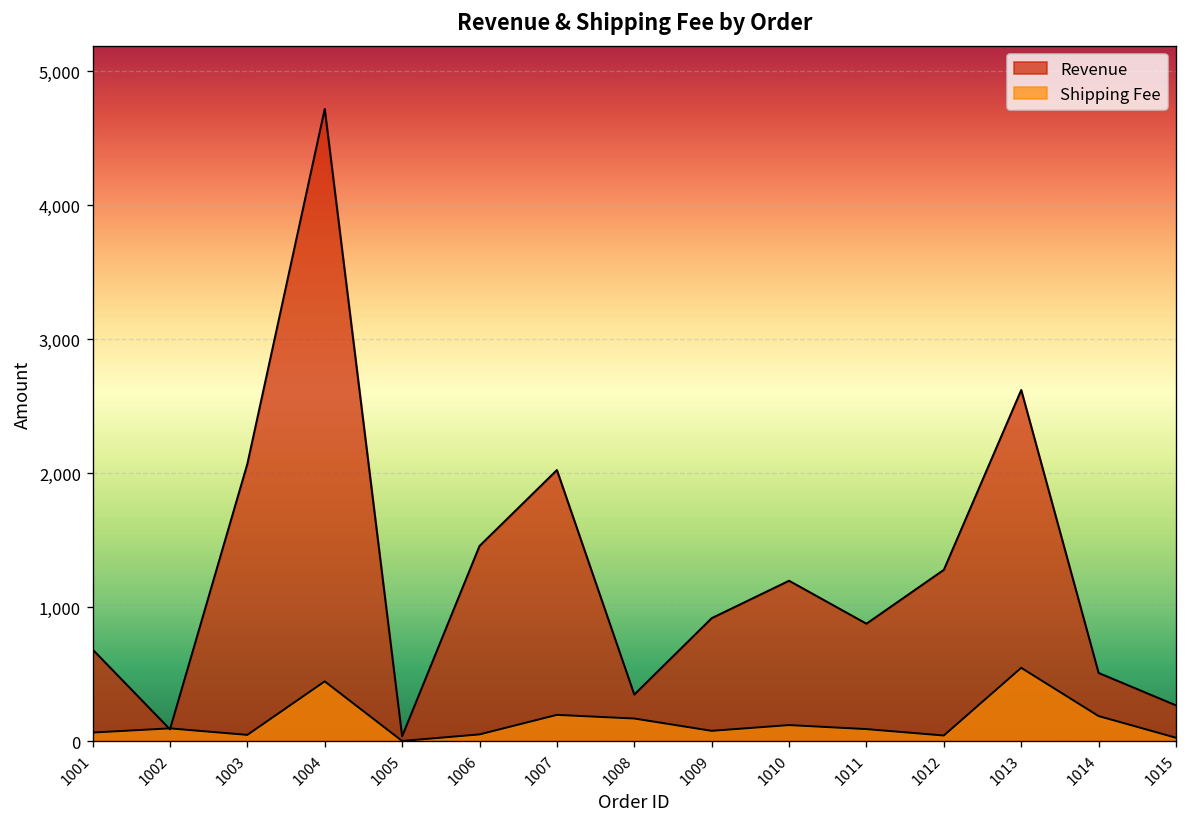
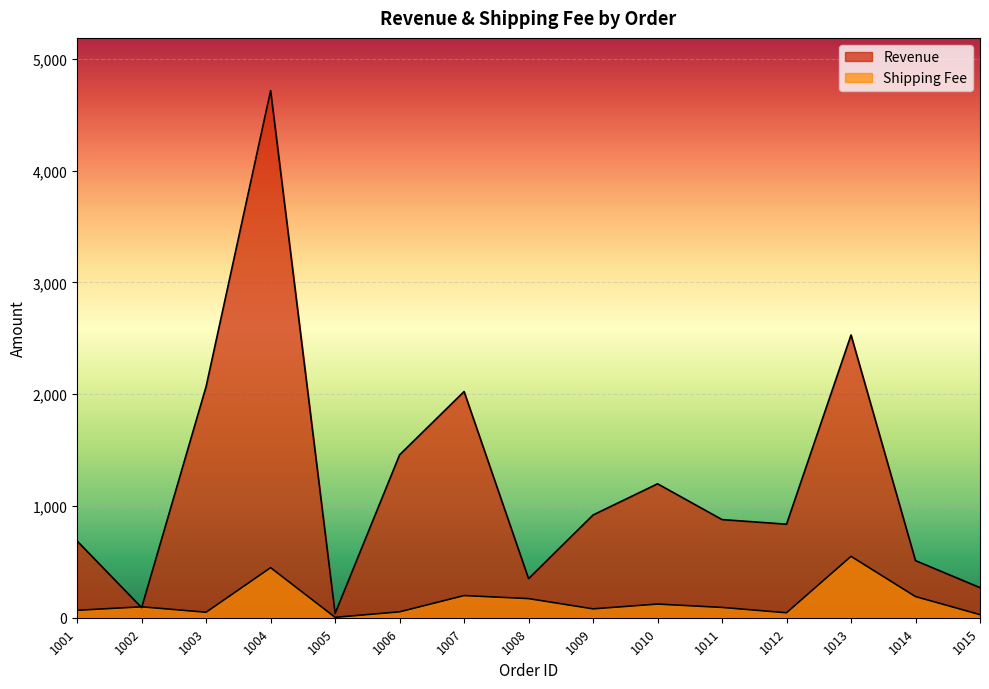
Revenue, 1012: 1,280 -> 840
Revenue, 1013: 2,620 -> 2,530
